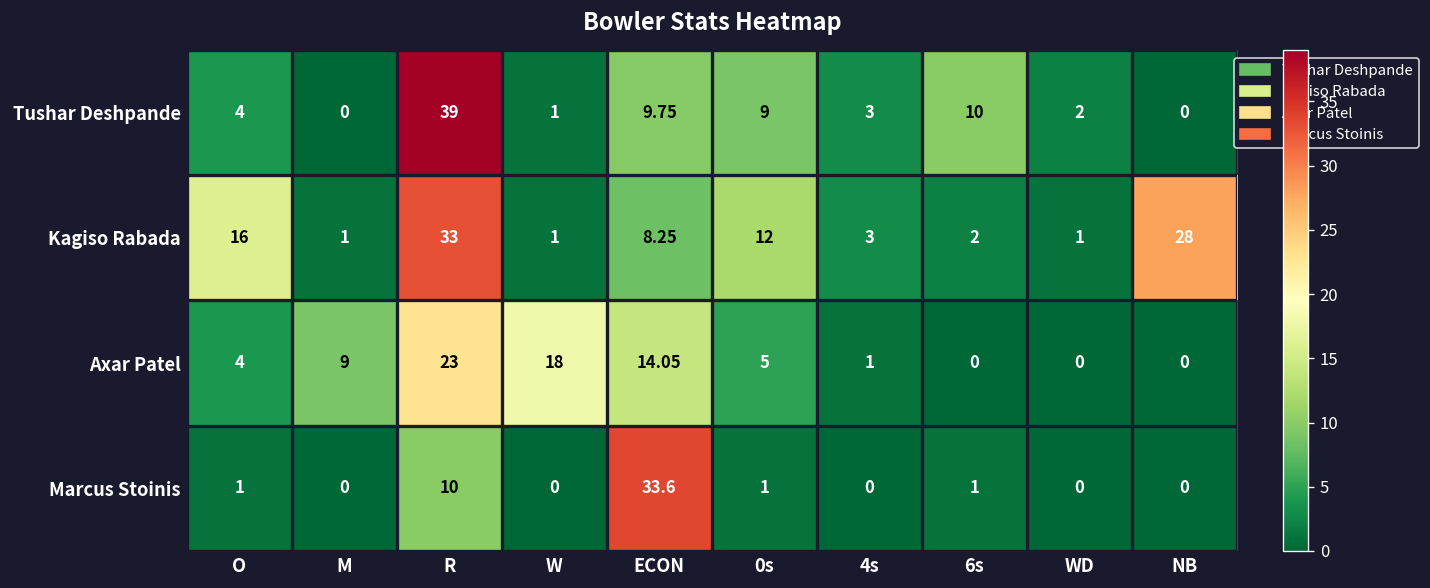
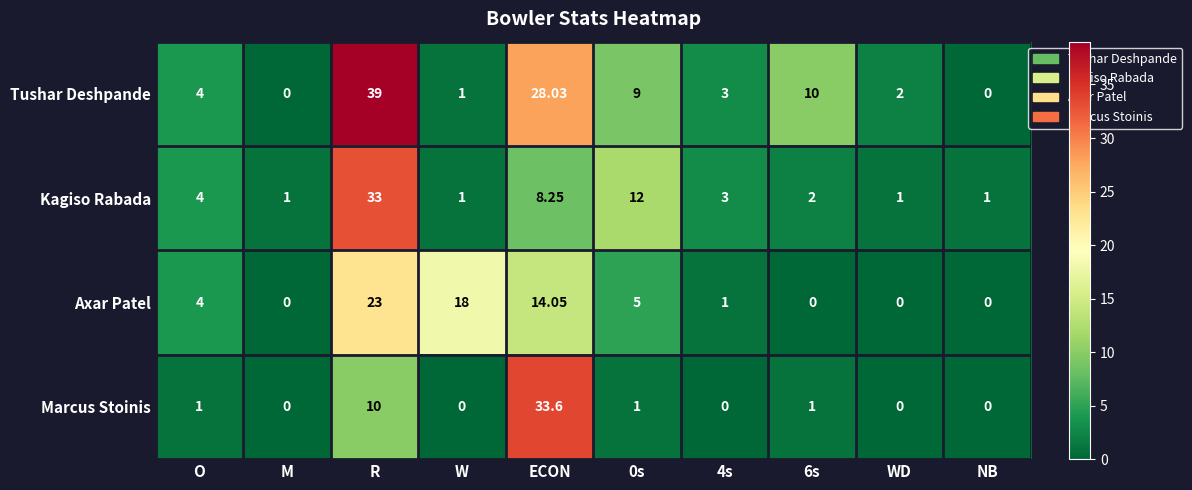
Tushar Deshpande, ECON: 9.75 -> 28.03
Kagiso Rabada, O: 16 -> 4
Kagiso Rabada, NB: 28 -> 1
Axar Patel, M: 9 -> 0
